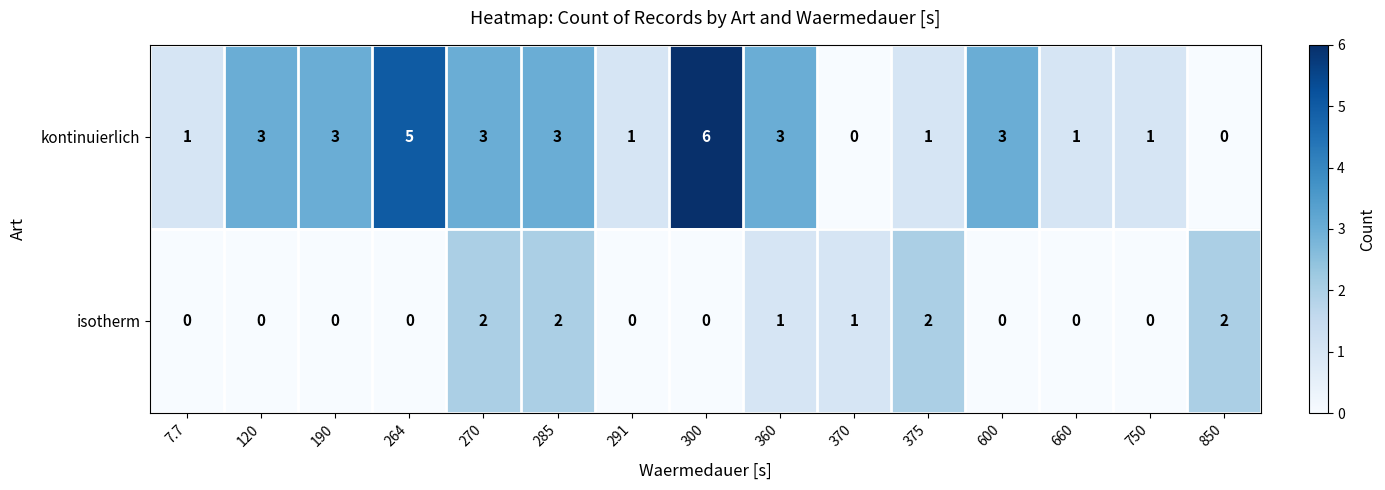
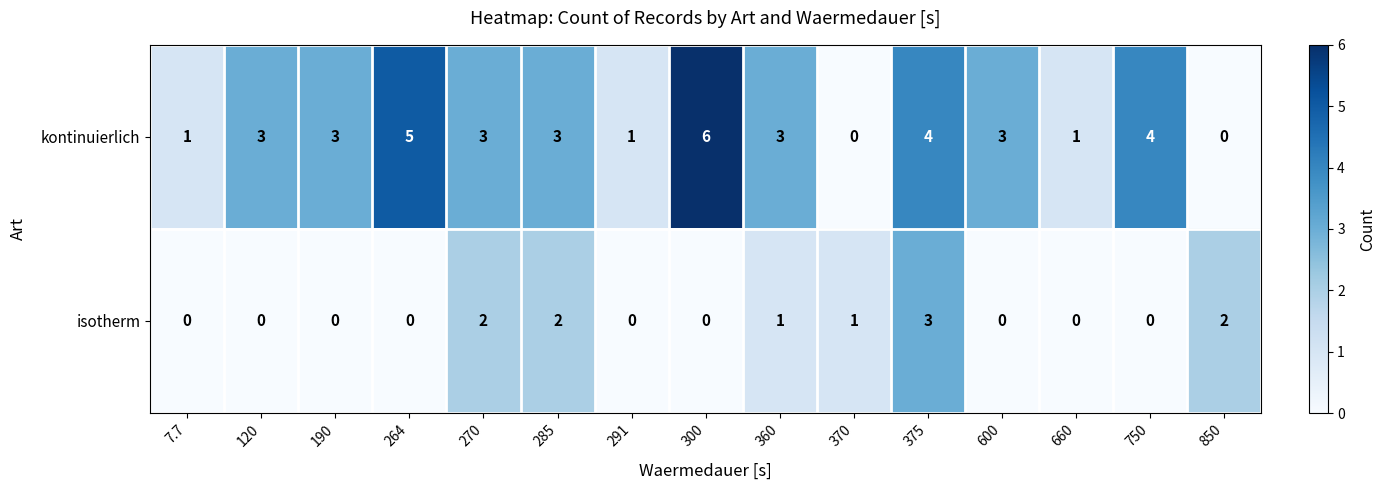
kontinuierlich, 375: 1 -> 4
kontinuierlich, 750: 1 -> 4
isotherm, 375: 2 -> 3
